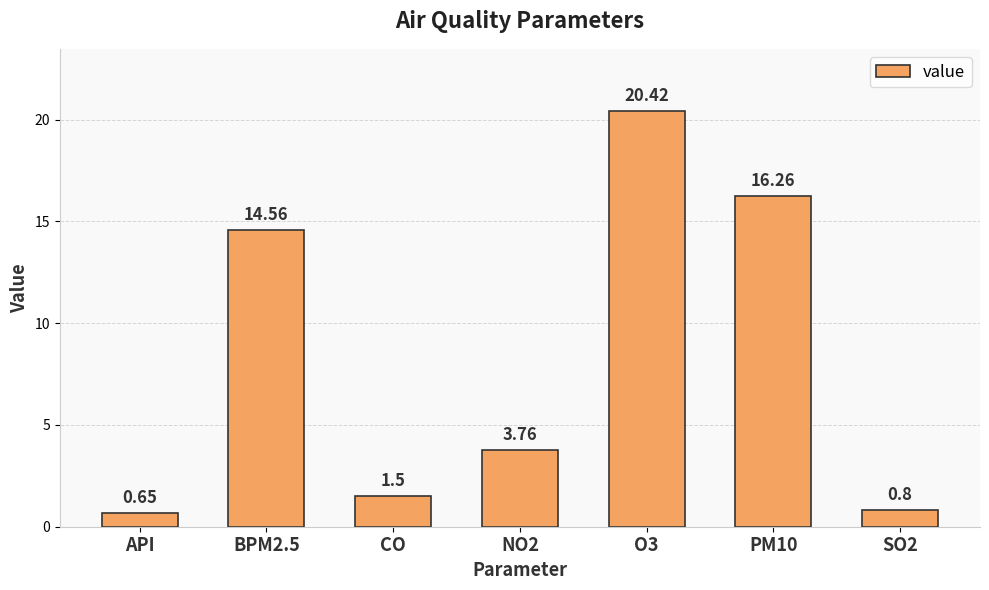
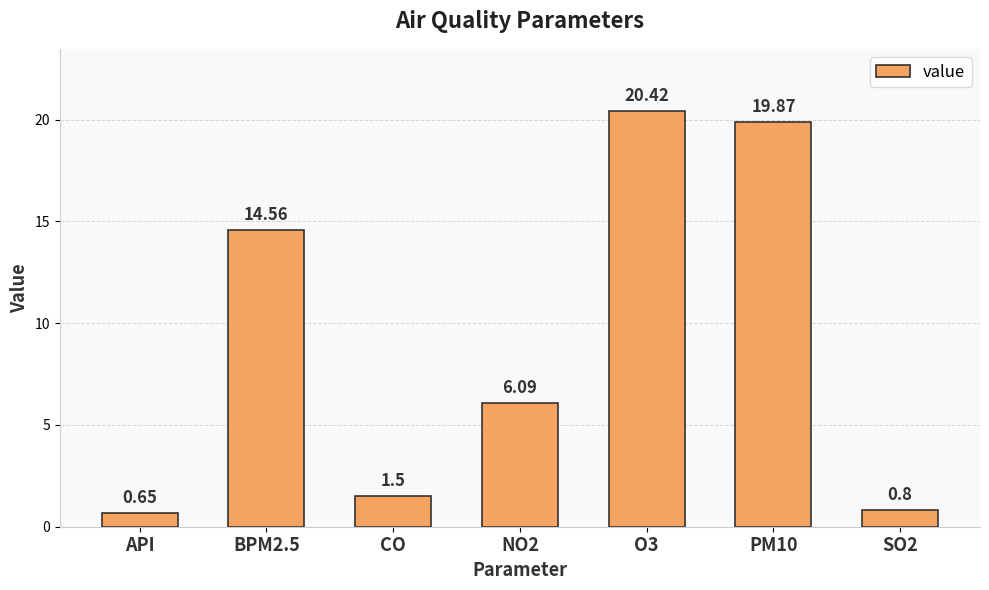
NO2: 3.76 -> 6.09
PM10: 16.26 -> 19.87
